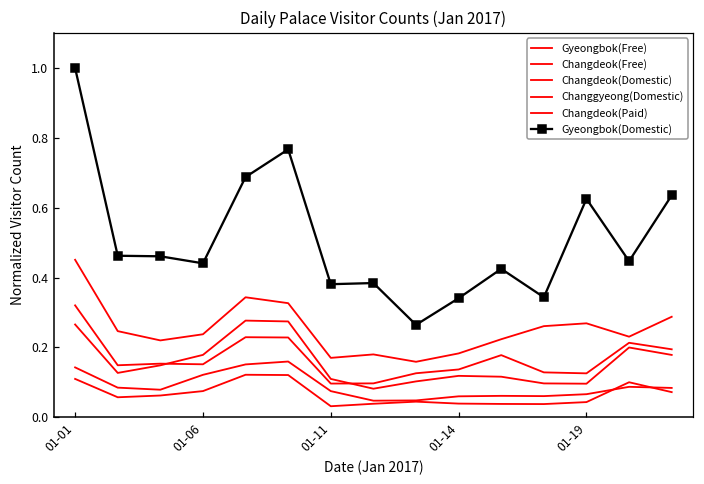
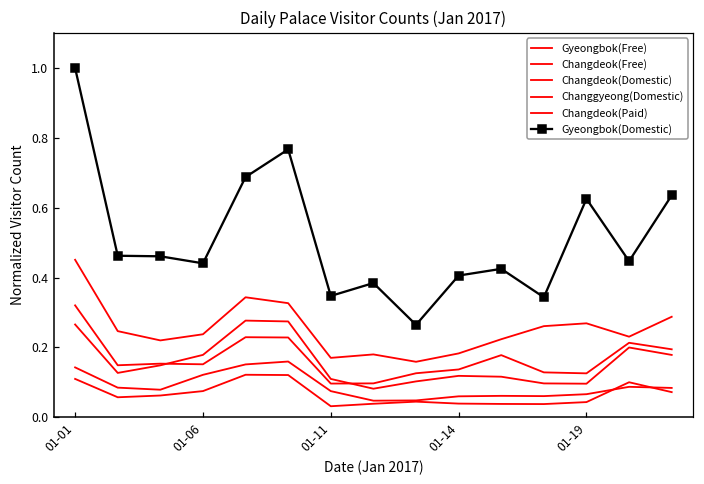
Gyeongbok(Domestic), 01-11: 0.38 -> 0.35
Gyeongbok(Domestic), 01-14: 0.34 -> 0.41
